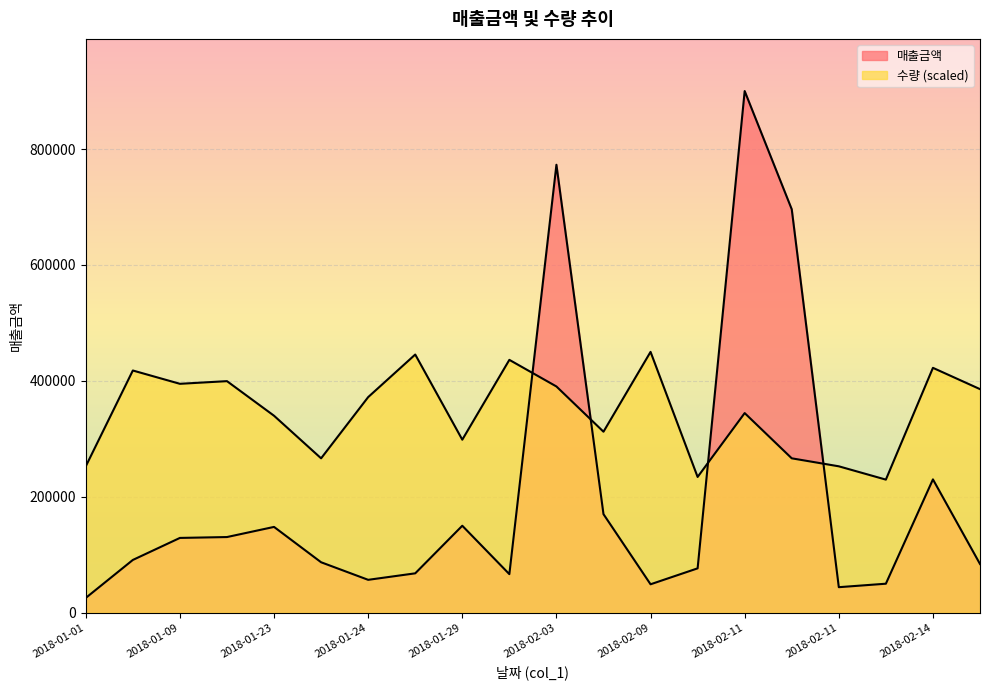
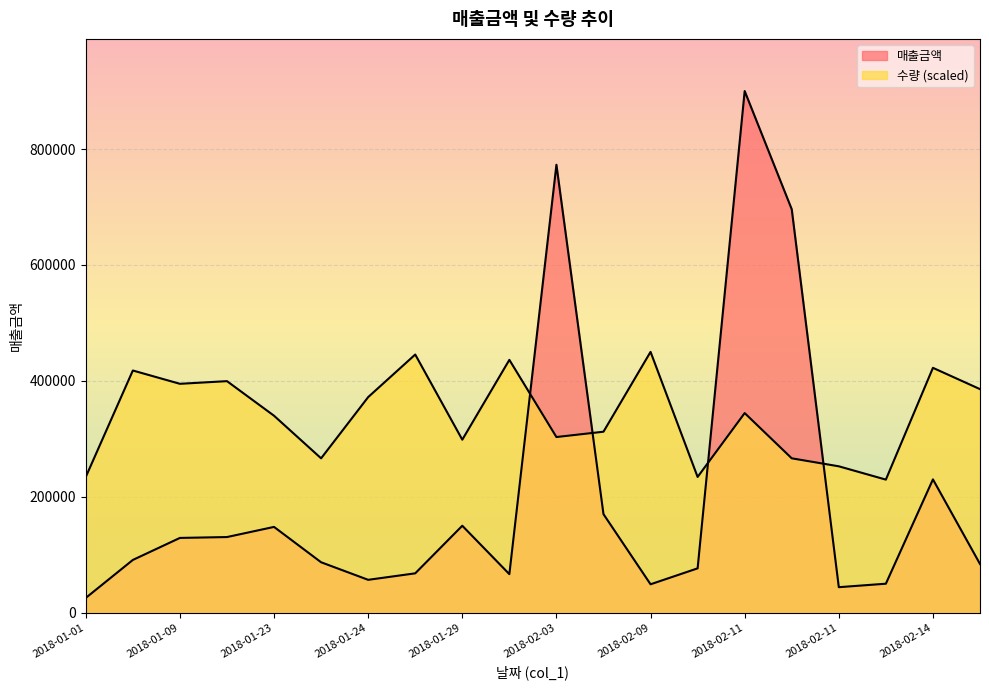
수량 (scaled), 2018-01-01: 250000 -> 230000
수량 (scaled), 2018-02-03: 390000 -> 300000
